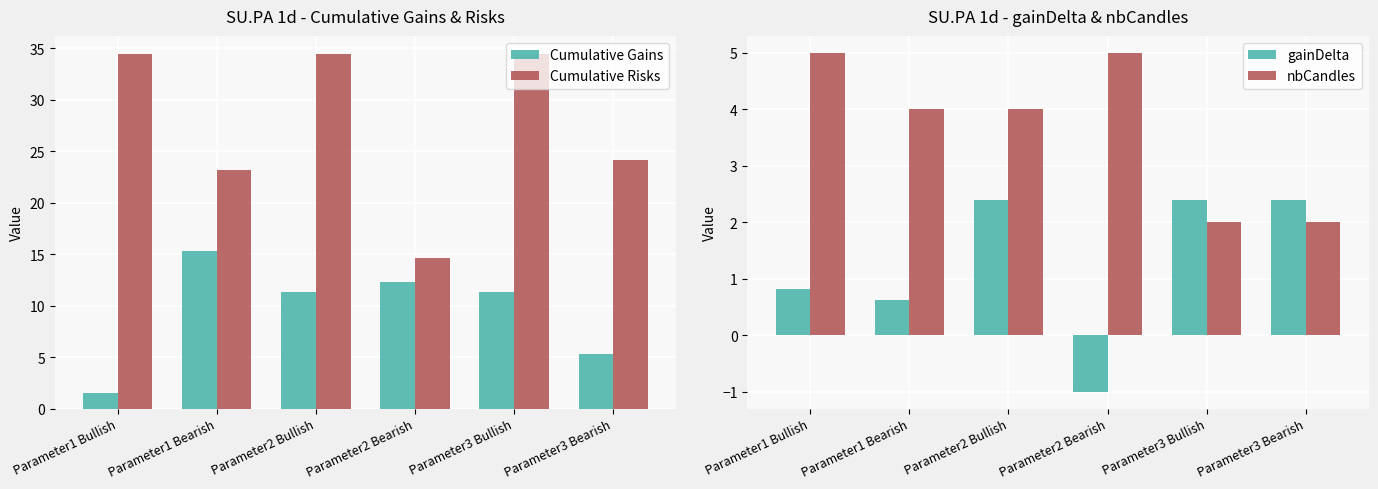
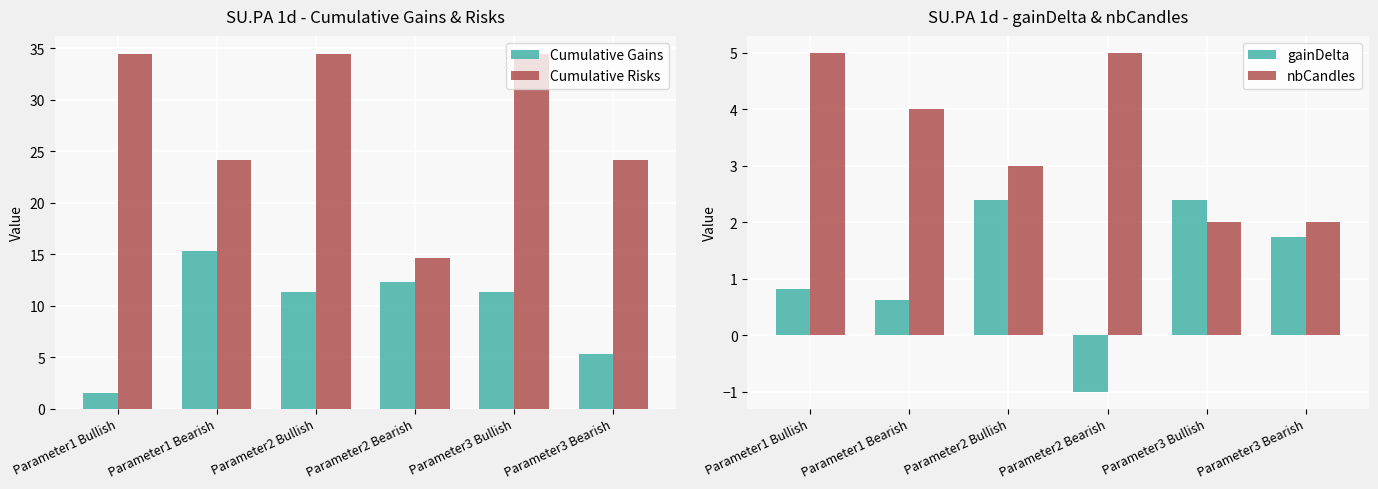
SU.PA 1d - Cumulative Gains & Risks, Cumulative Risks, Parameter1 Bearish: 23.2 -> 24.1
SU.PA 1d - gainDelta & nbCandles, nbCandles, Parameter2 Bullish: 4 -> 3
SU.PA 1d - gainDelta & nbCandles, gainDelta, Parameter3 Bearish: 2.4 -> 1.7
